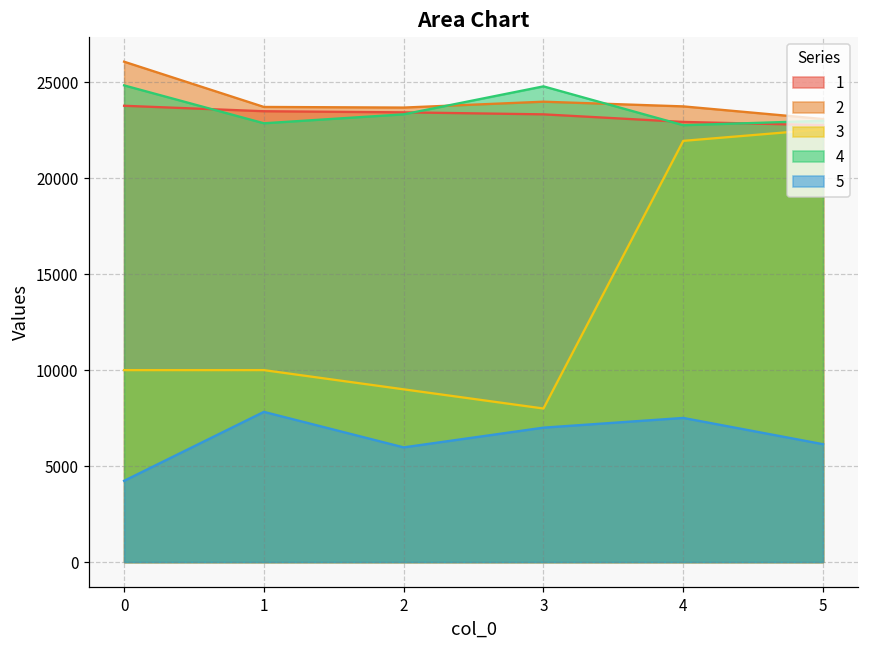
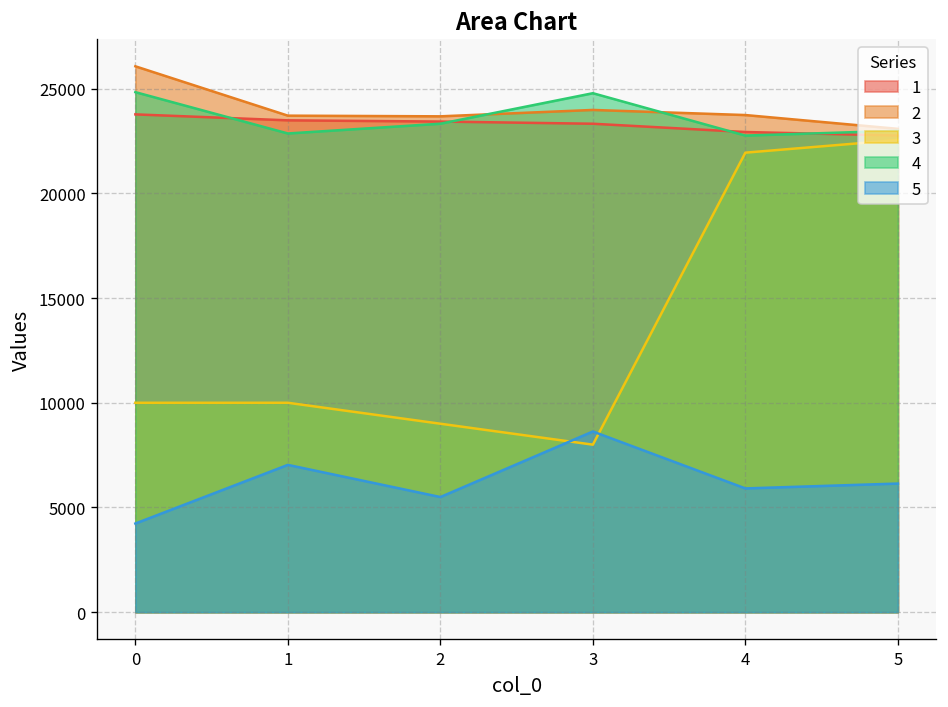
5, 1: 7800 -> 7000
5, 2: 6000 -> 5500
5, 3: 7000 -> 8600
5, 4: 7500 -> 5900
